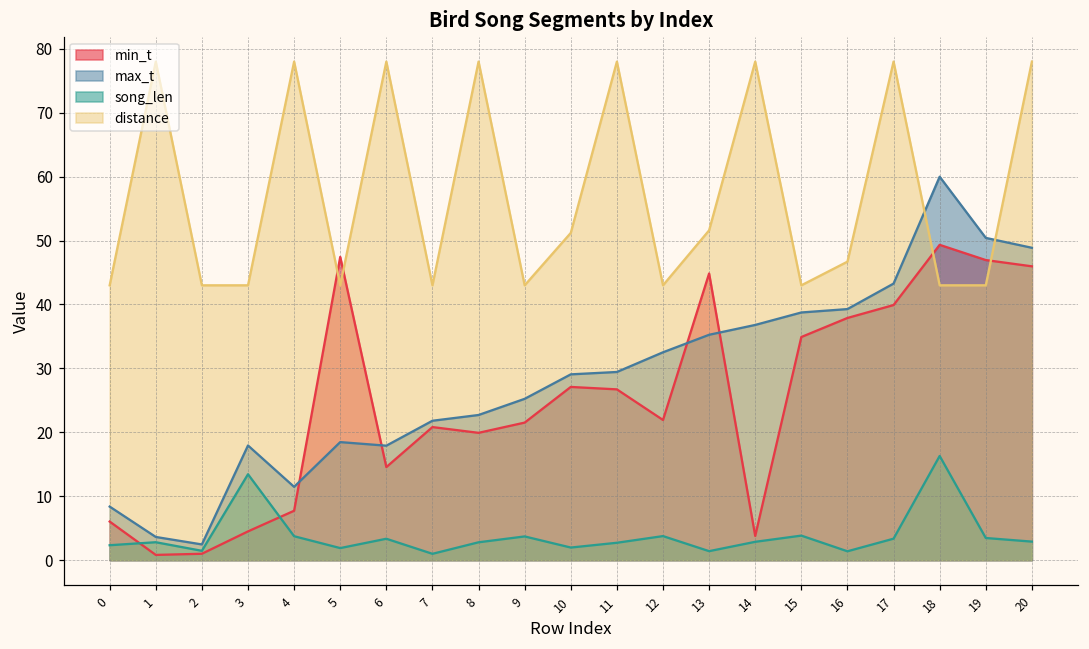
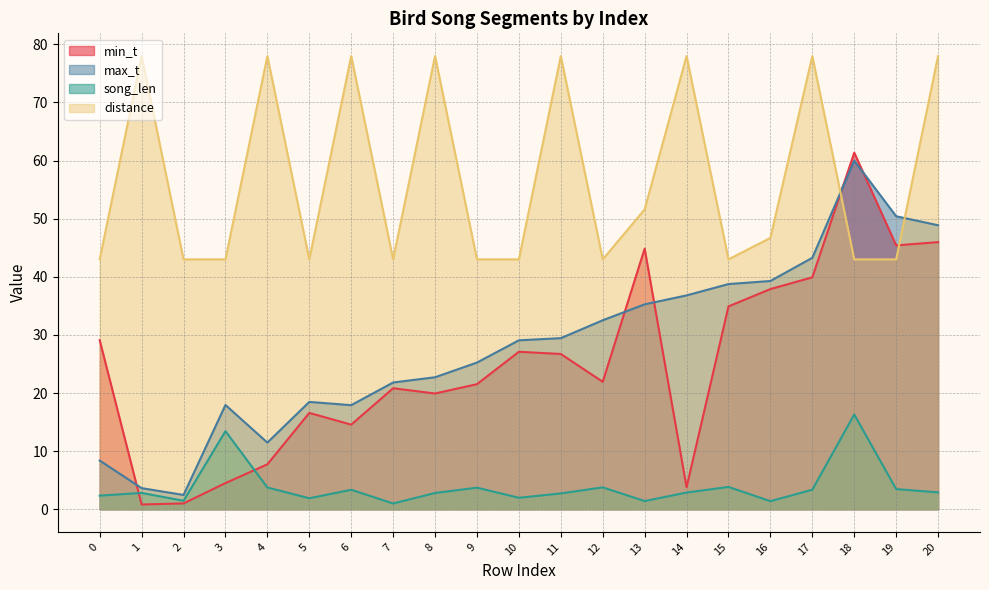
min_t, 0: 6 -> 29
min_t, 5: 47 -> 17
distance, 10: 51 -> 43
min_t, 18: 49 -> 61
min_t, 19: 47 -> 45
